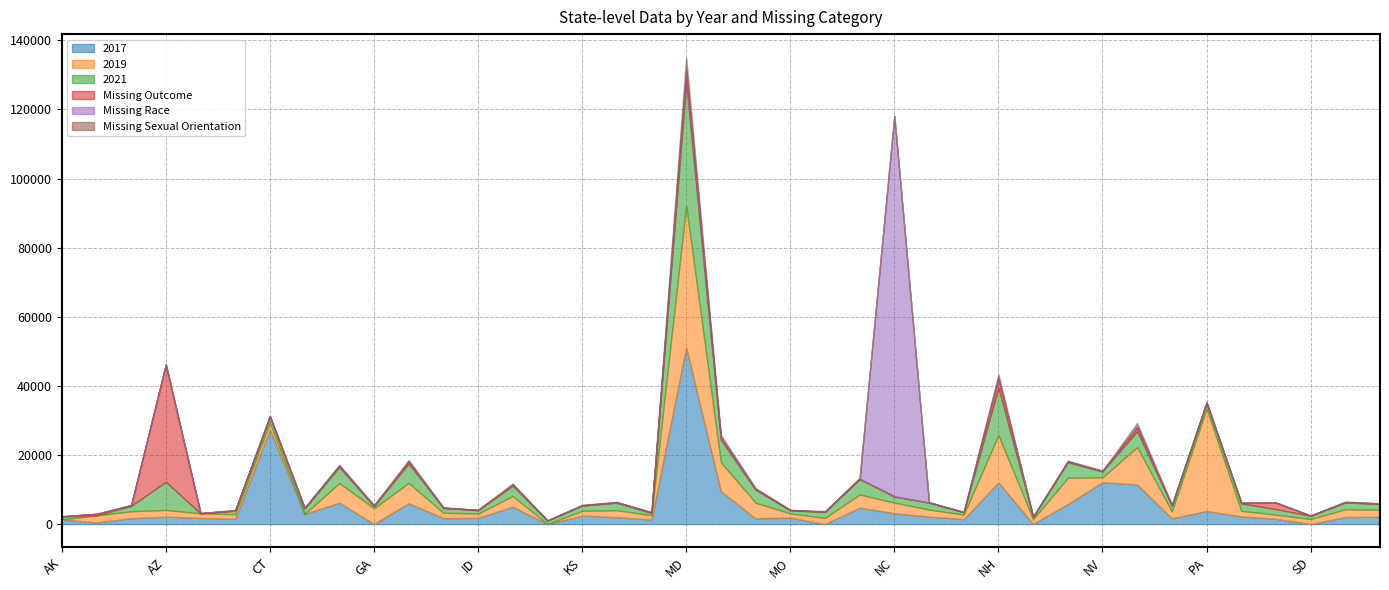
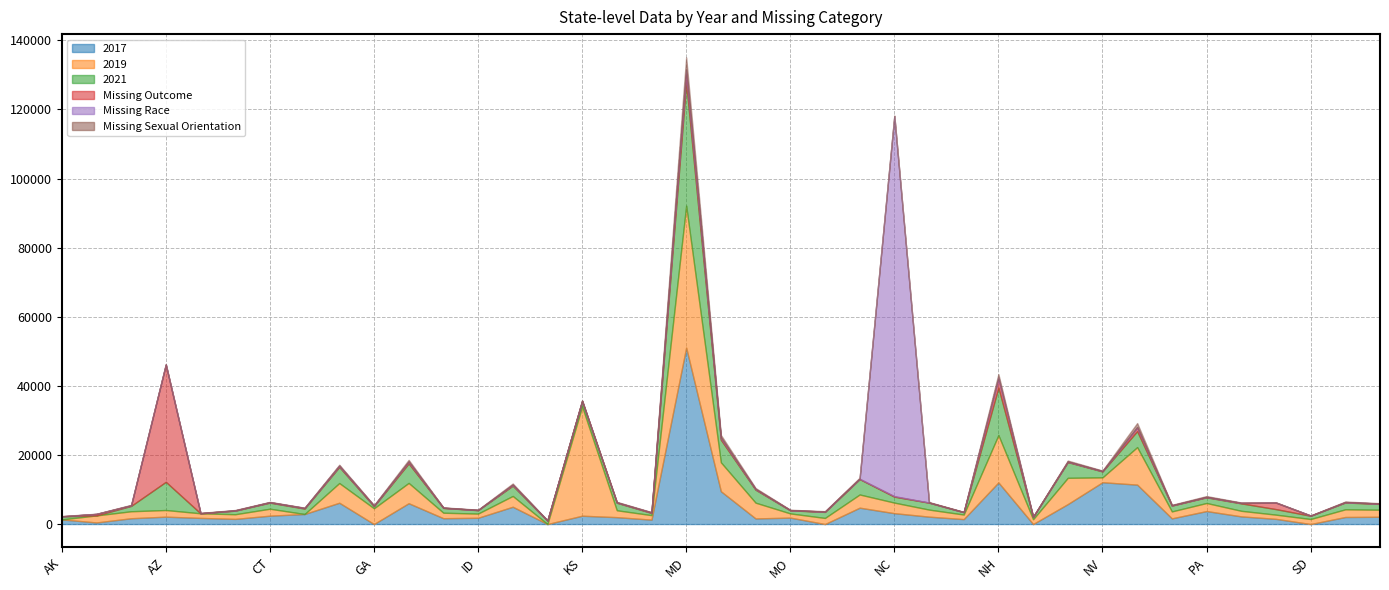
2017, CT: 27000 -> 2000
2019, KS: 1000 -> 32000
2019, PA: 30000 -> 2000
